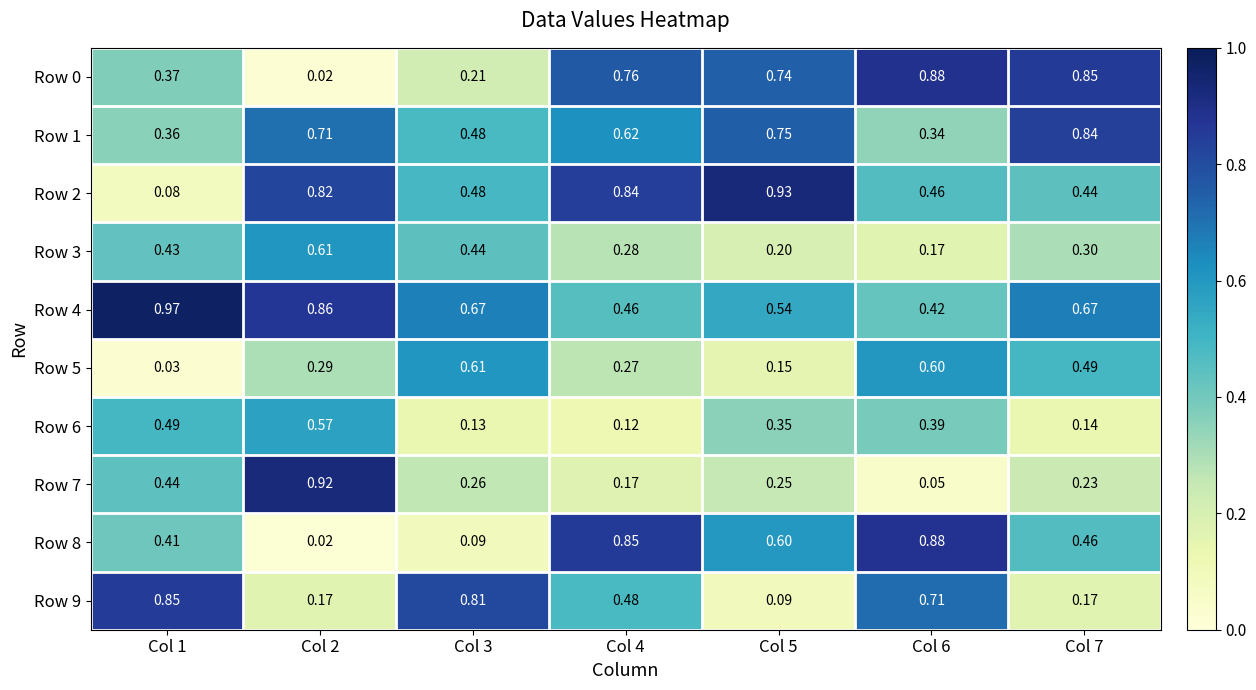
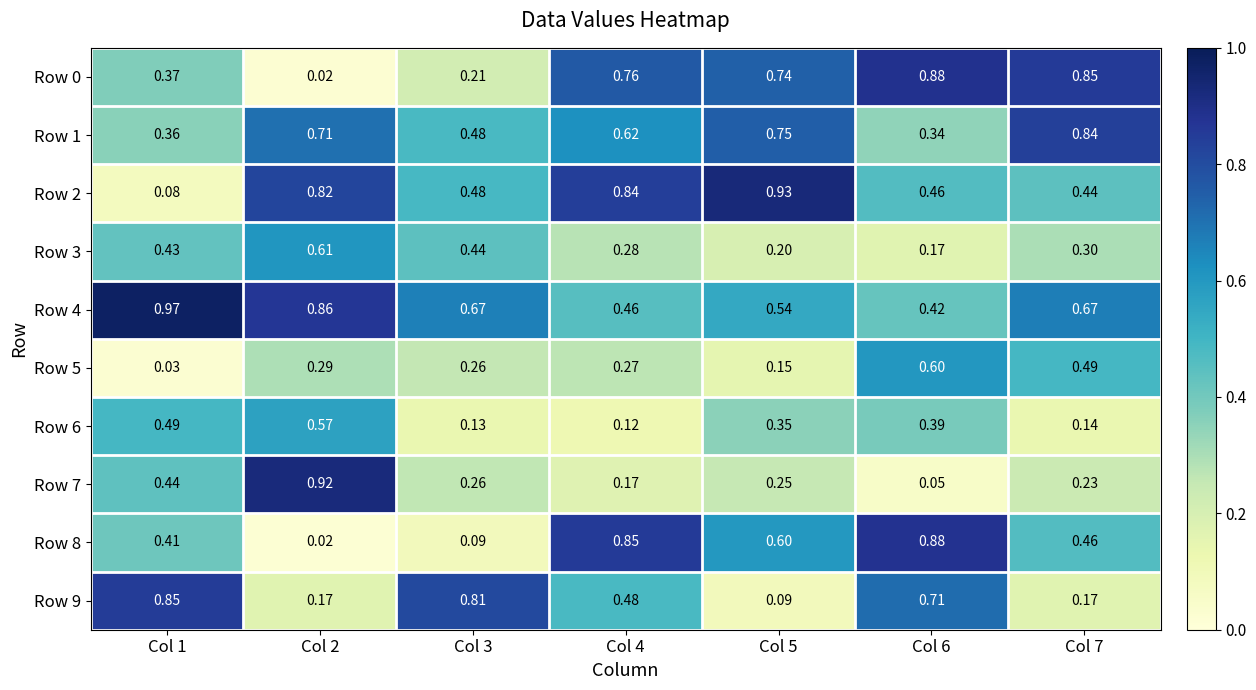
Row 5, Col 3: 0.61 -> 0.26
